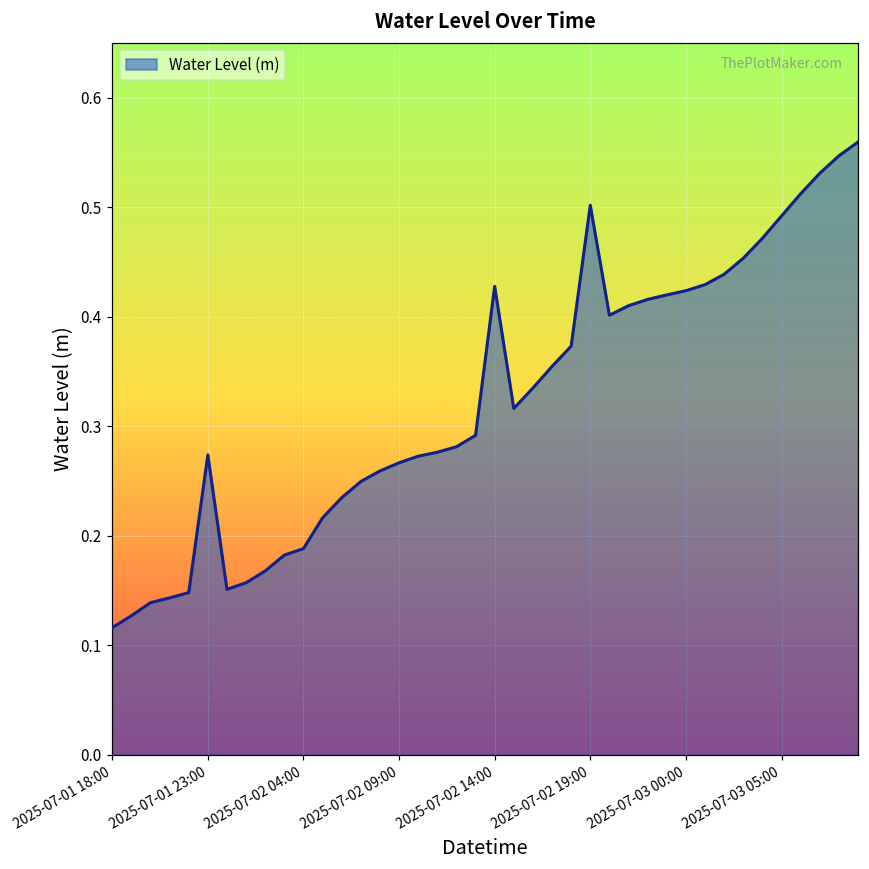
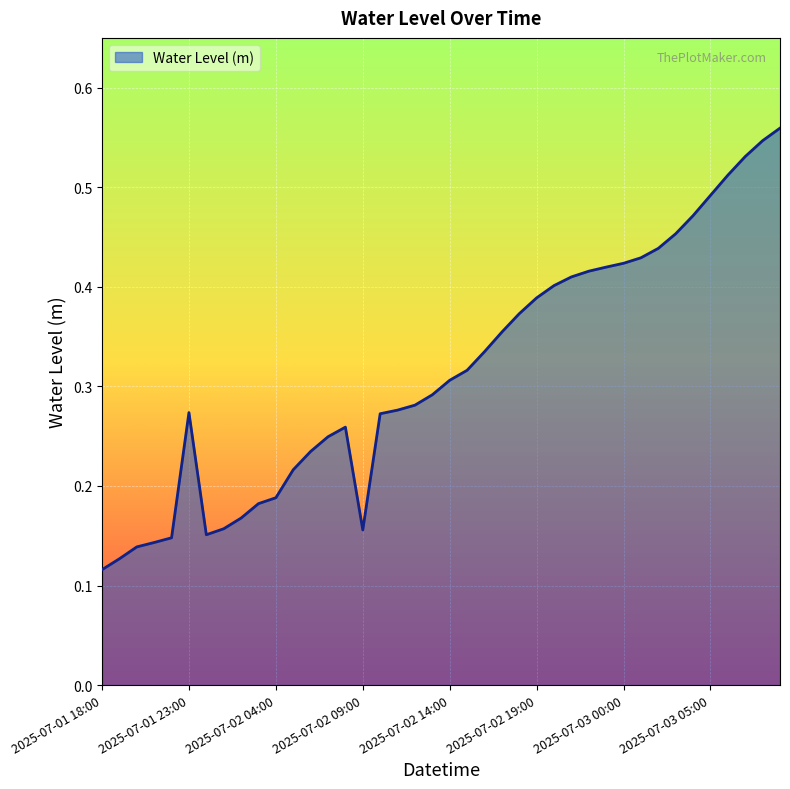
2025-07-02 09:00: 0.27 -> 0.16
2025-07-02 14:00: 0.43 -> 0.31
2025-07-02 19:00: 0.50 -> 0.39
